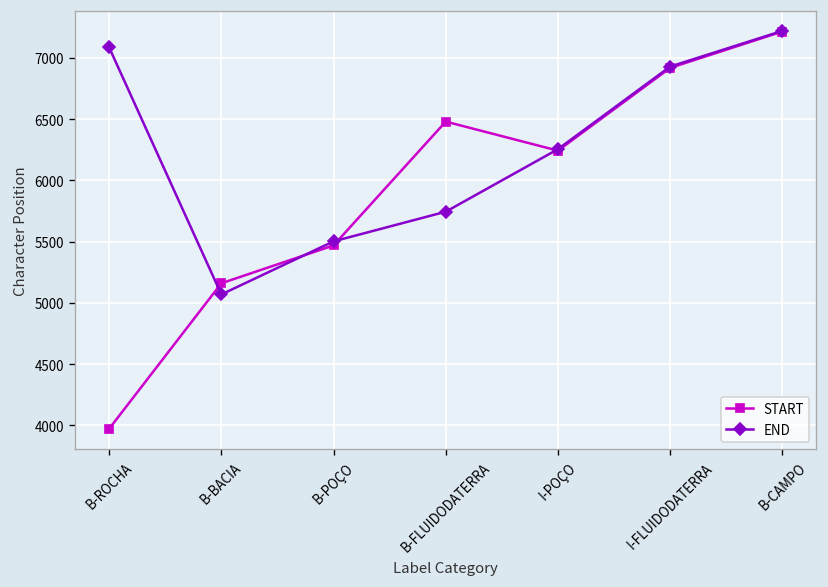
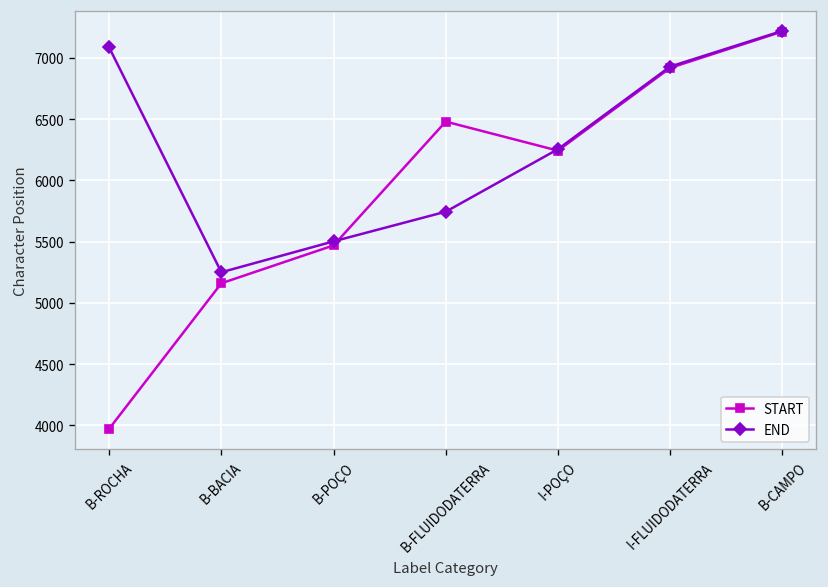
END, B-BACIA: 5070 -> 5250
